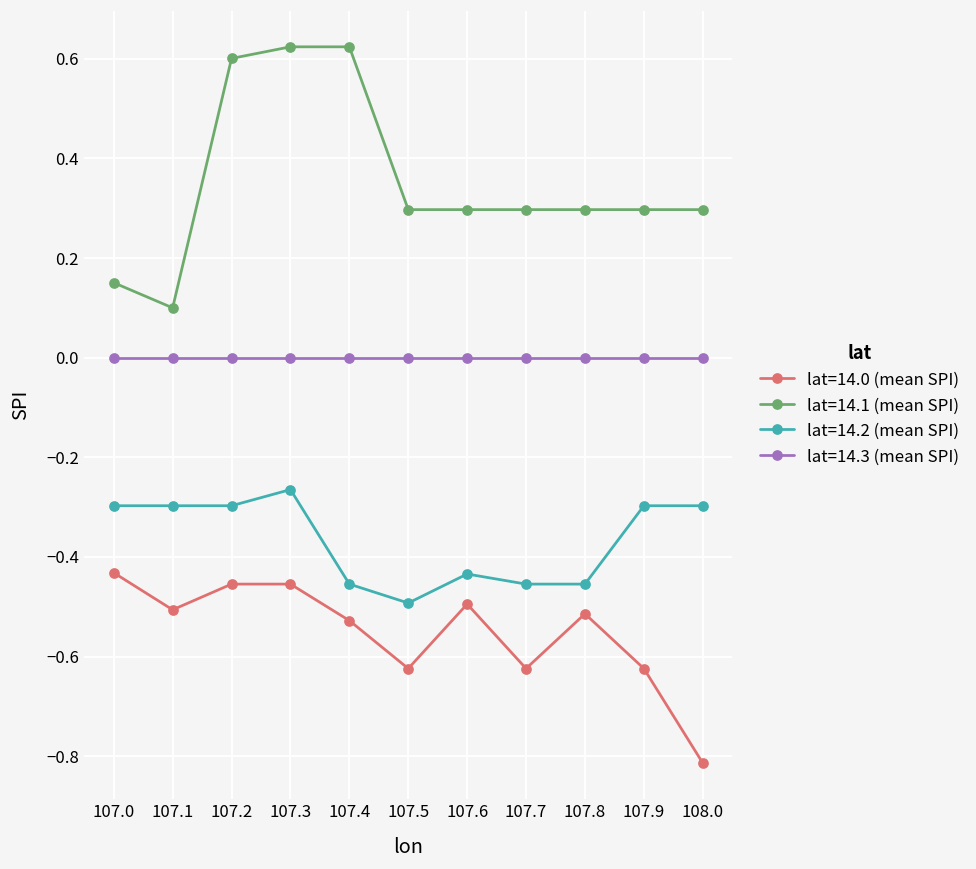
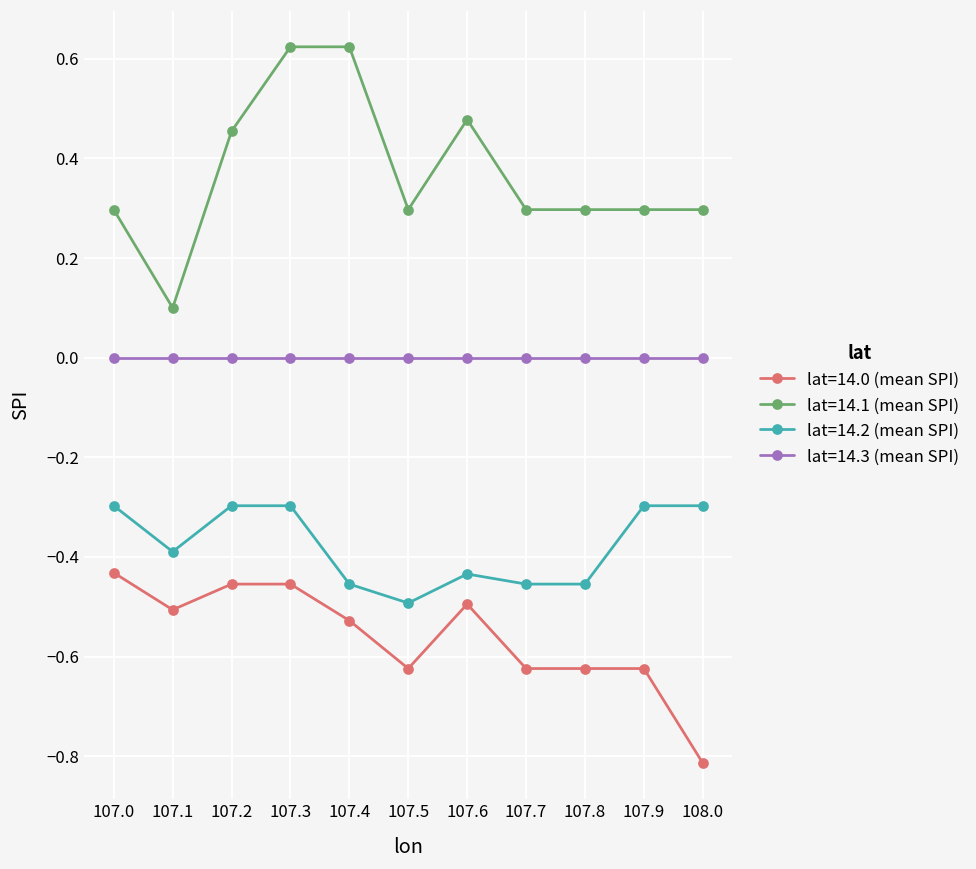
lat=14.1 (mean SPI), 107.0: 0.15 -> 0.30
lat=14.2 (mean SPI), 107.1: -0.30 -> -0.39
lat=14.1 (mean SPI), 107.2: 0.60 -> 0.45
lat=14.2 (mean SPI), 107.3: -0.26 -> -0.30
lat=14.1 (mean SPI), 107.6: 0.30 -> 0.48
lat=14.0 (mean SPI), 107.8: -0.51 -> -0.62
